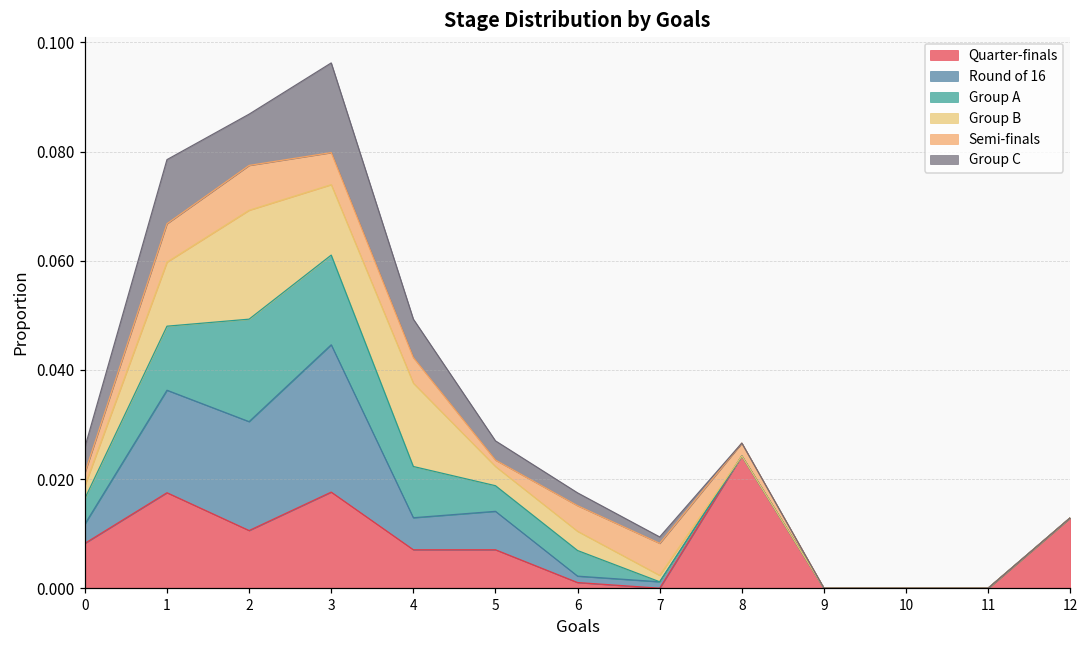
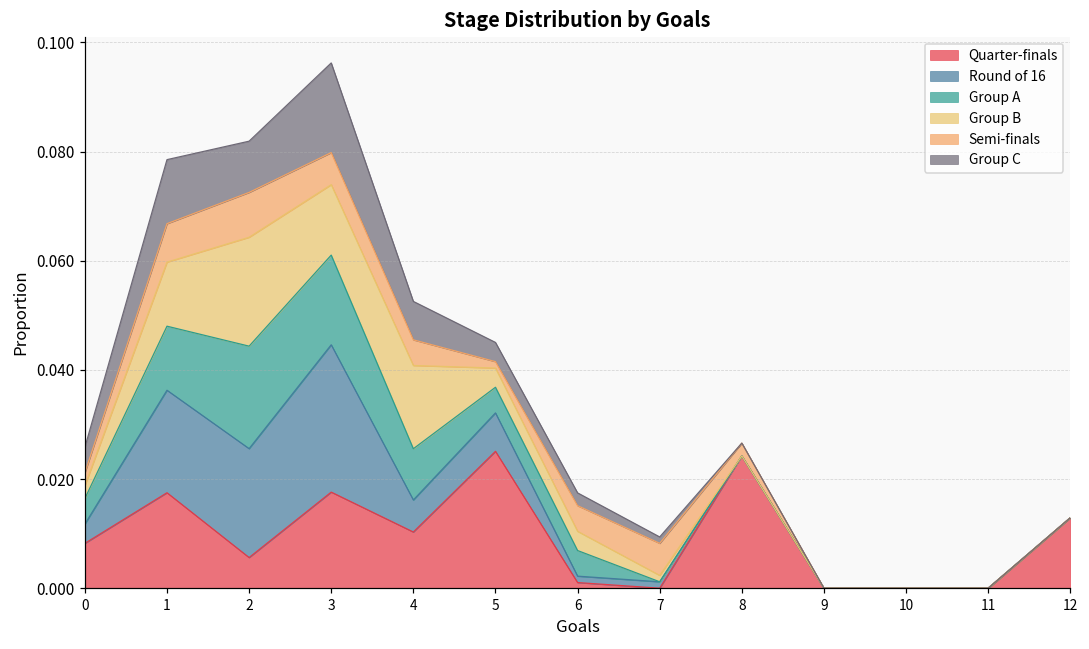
Quarter-finals, 2: 0.011 -> 0.006
Quarter-finals, 4: 0.007 -> 0.010
Quarter-finals, 5: 0.007 -> 0.025
